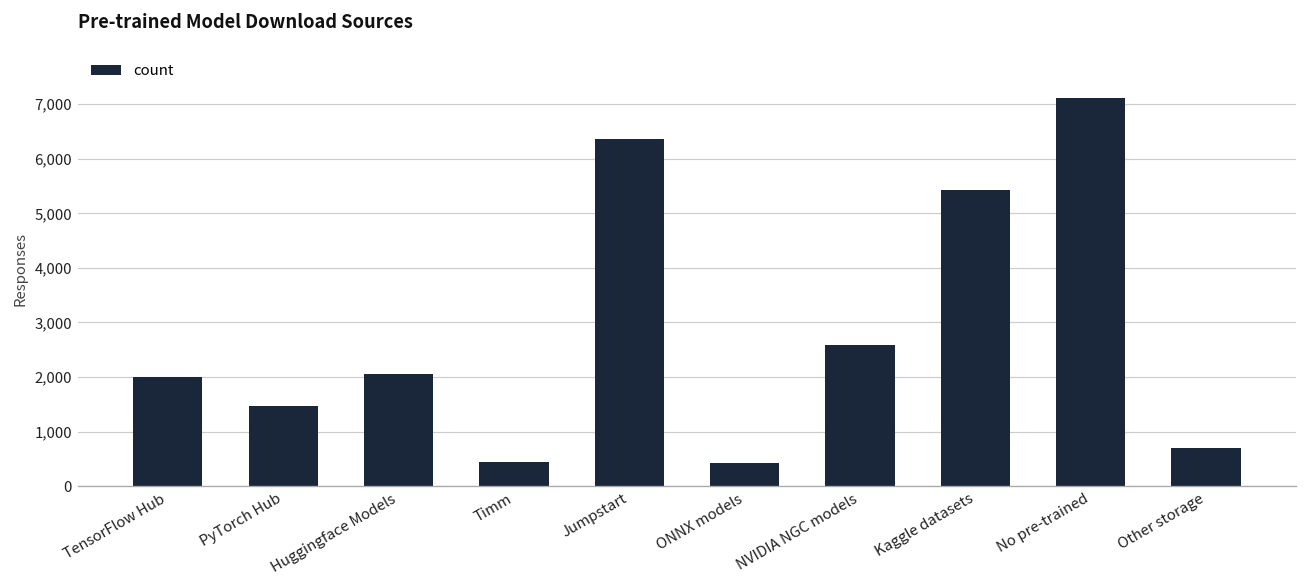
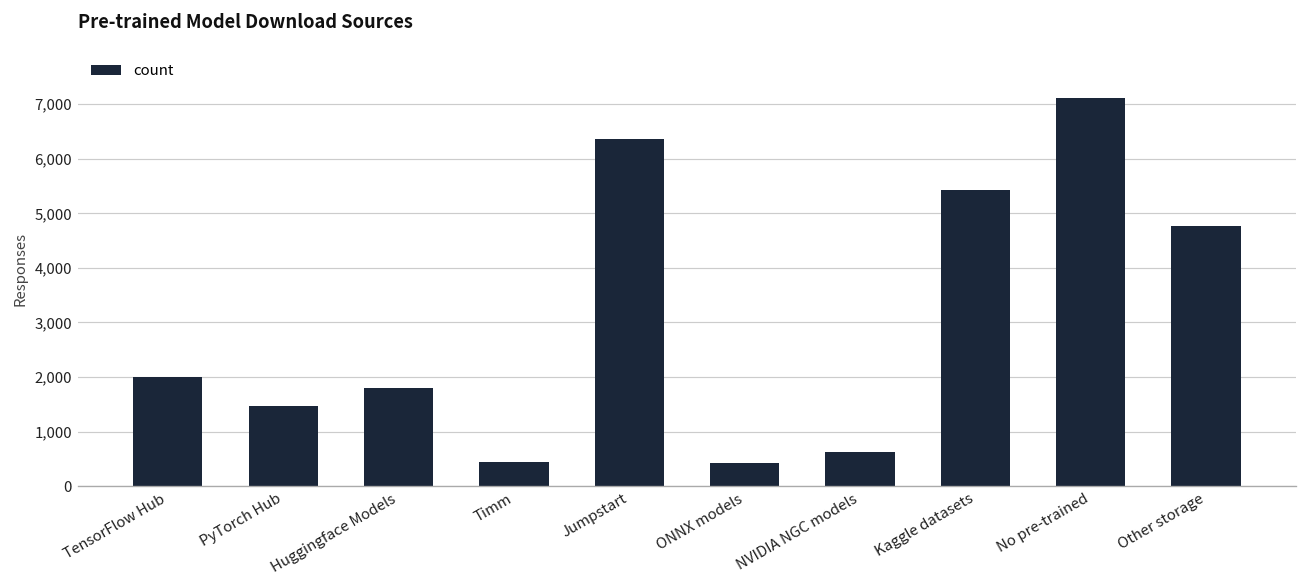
Huggingface Models: 2,000 -> 1,800
NVIDIA NGC models: 2,600 -> 600
Other storage: 700 -> 4,800
